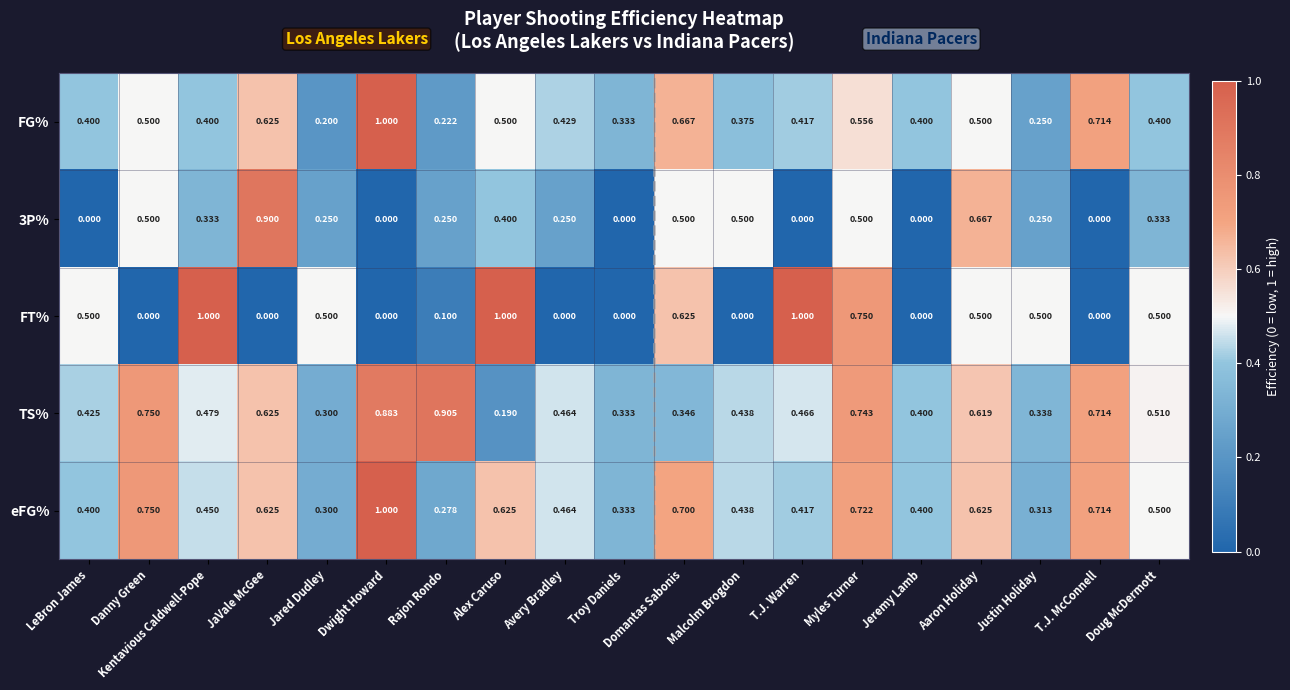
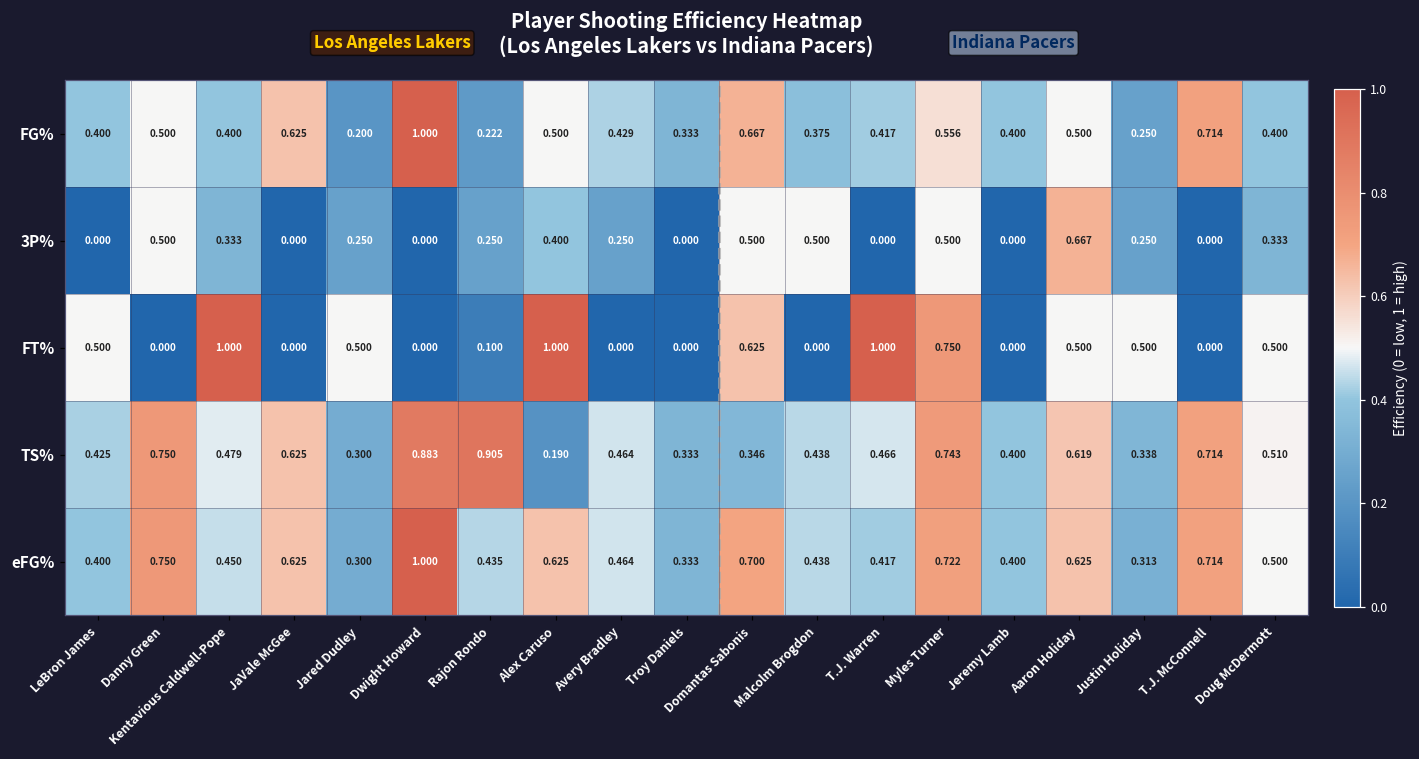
3P%, JaVale McGee: 0.900 -> 0.000
eFG%, Rajon Rondo: 0.278 -> 0.435
